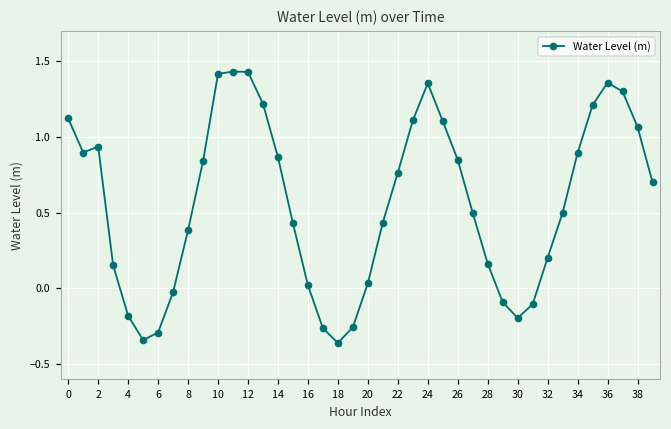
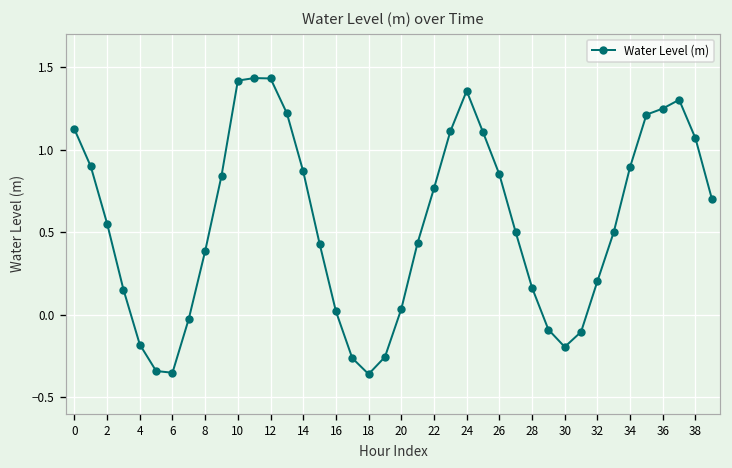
2: 0.94 -> 0.55
6: -0.29 -> -0.35
36: 1.36 -> 1.25
